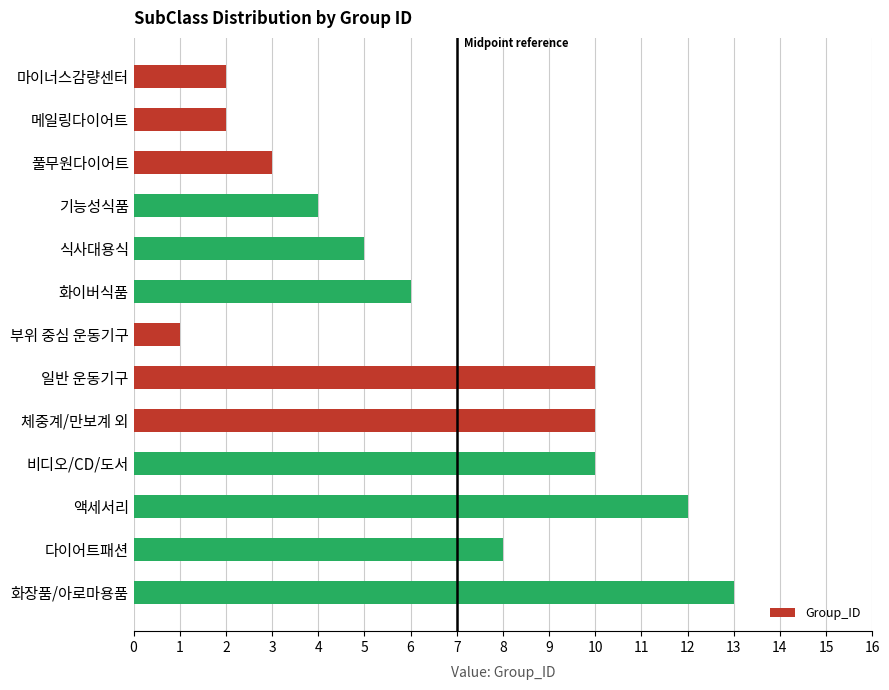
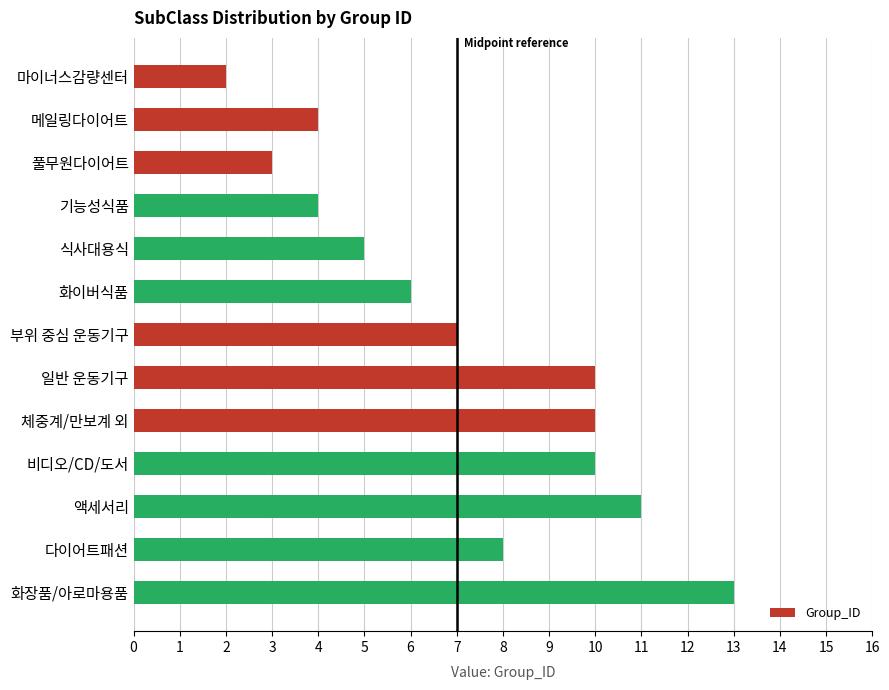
메일링다이어트: 2 -> 4
부위 중심 운동기구: 1 -> 7
액세서리: 12 -> 11
